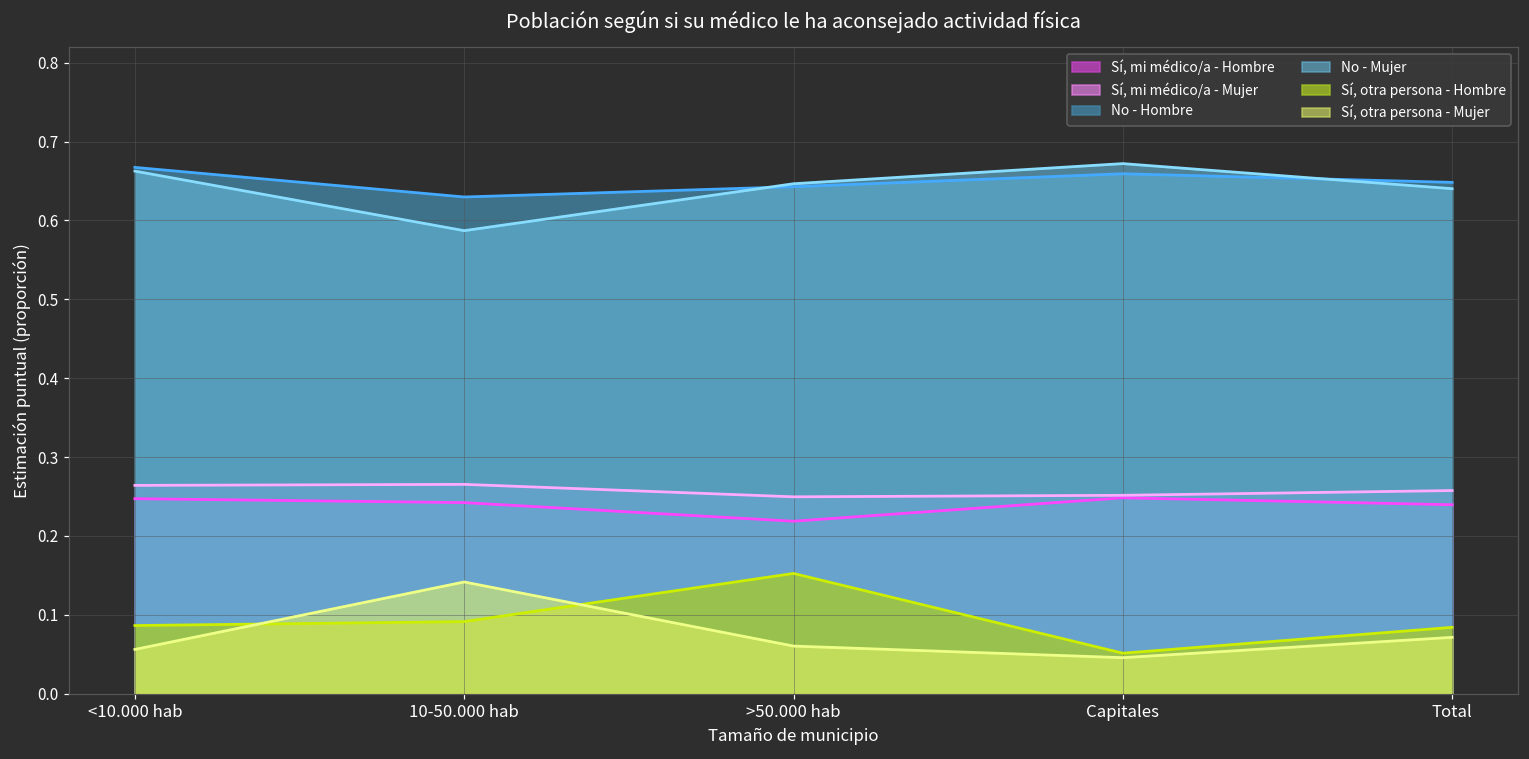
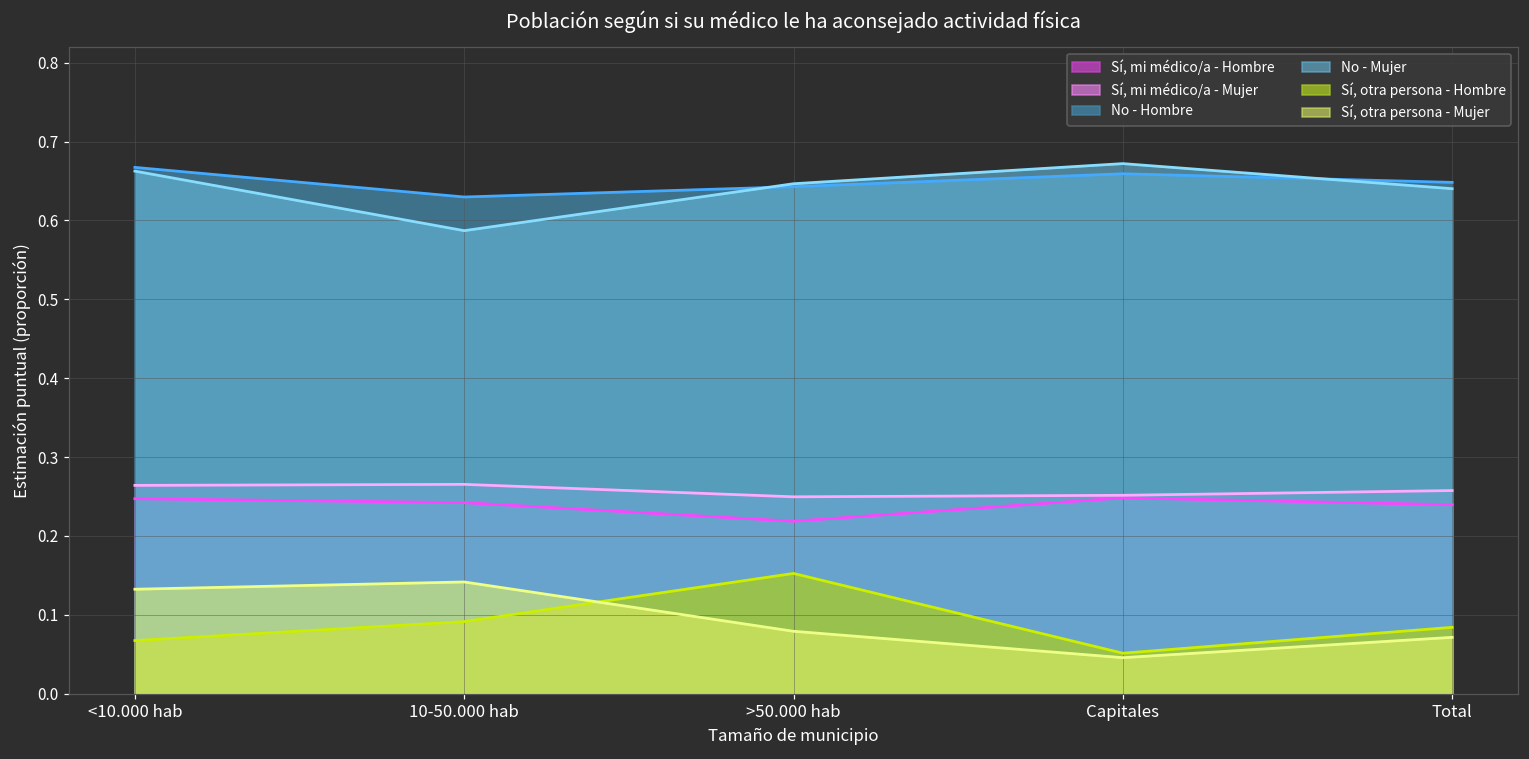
Sí, otra persona - Hombre, <10.000 hab: 0.09 -> 0.07
Sí, otra persona - Mujer, <10.000 hab: 0.06 -> 0.13
Sí, otra persona - Mujer, >50.000 hab: 0.06 -> 0.08
